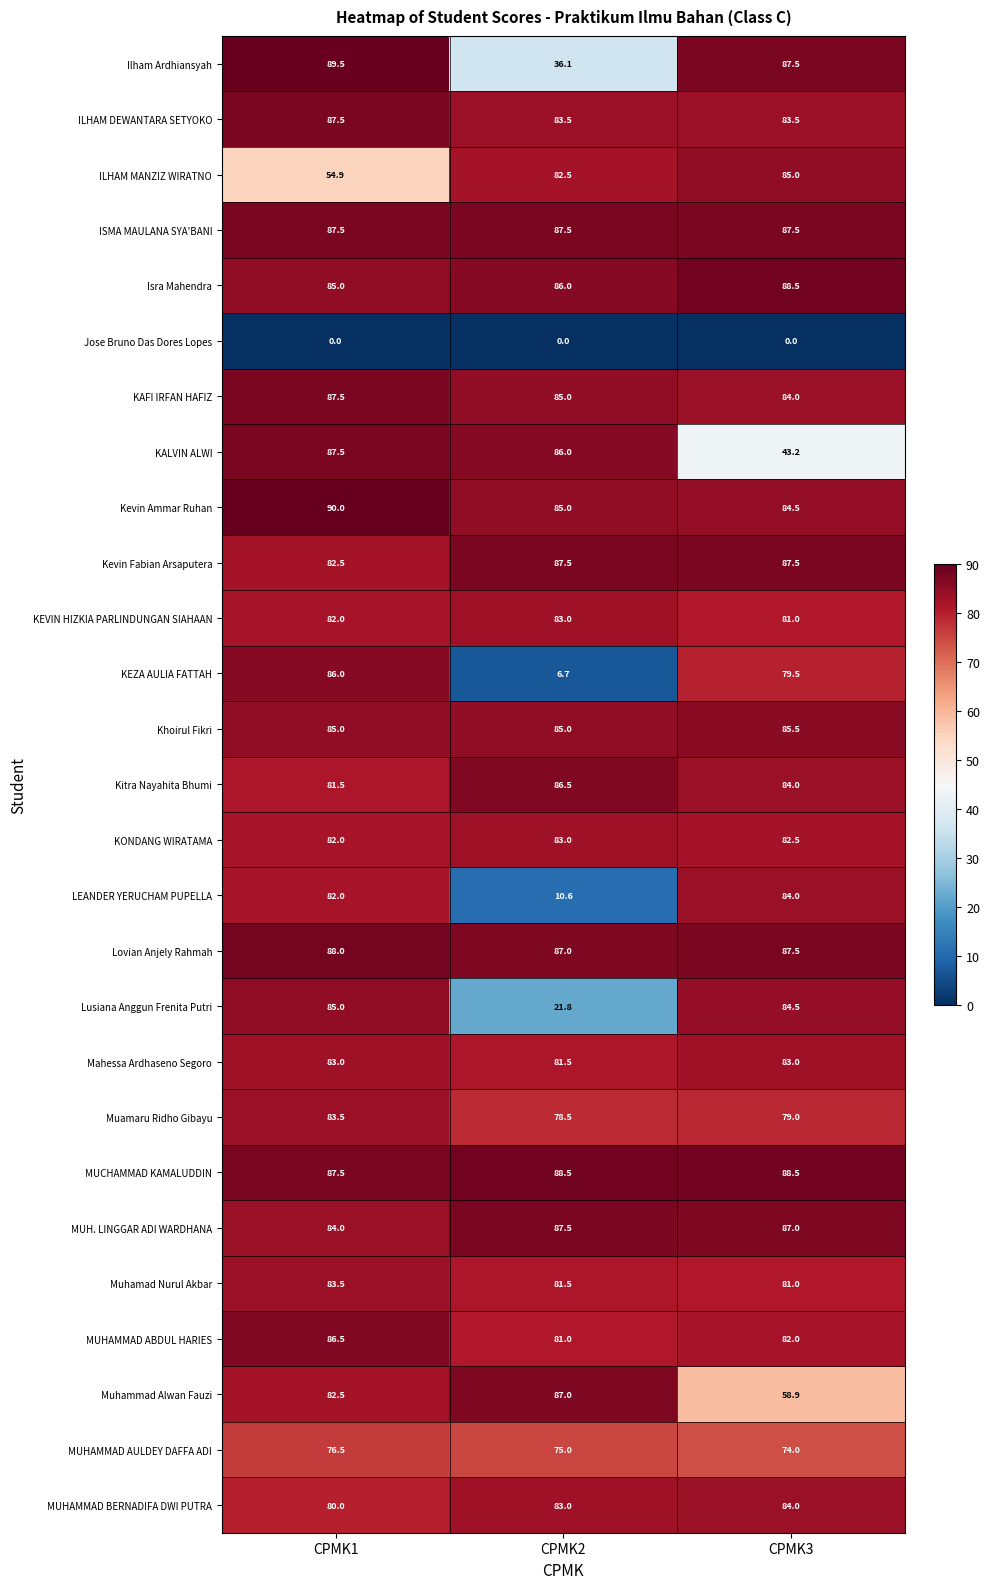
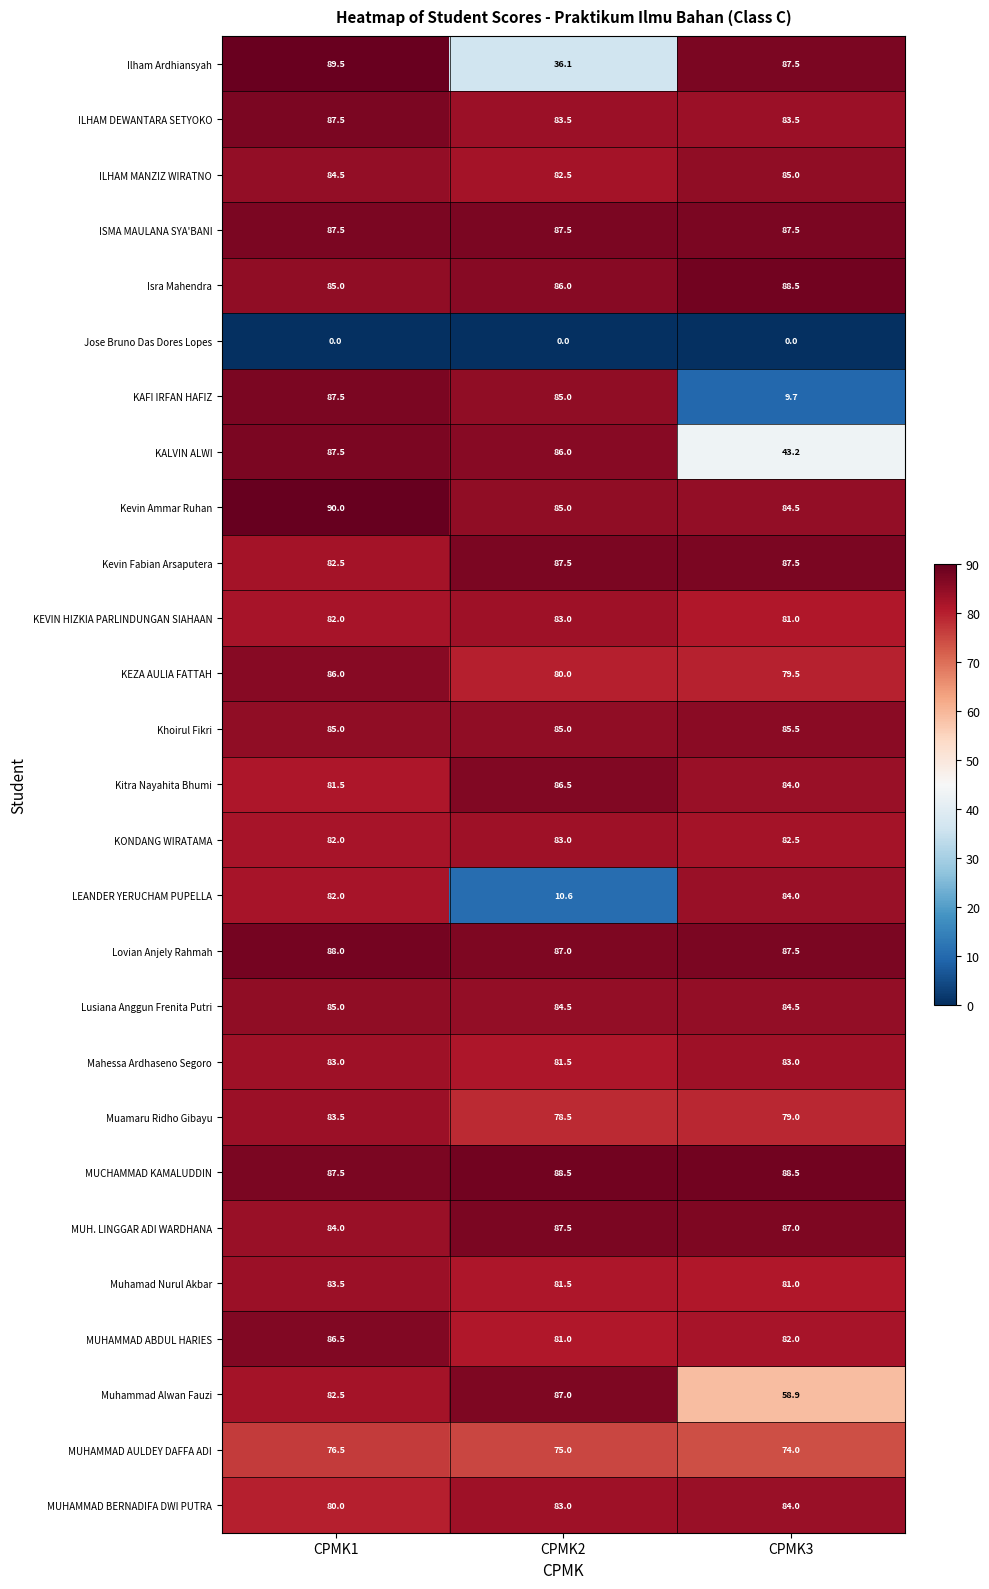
ILHAM MANZIZ WIRATNO, CPMK1: 54.9 -> 84.5
KAFI IRFAN HAFIZ, CPMK3: 84.0 -> 9.7
KEZA AULIA FATTAH, CPMK2: 6.7 -> 80.0
Lusiana Anggun Frenita Putri, CPMK2: 21.8 -> 84.5
